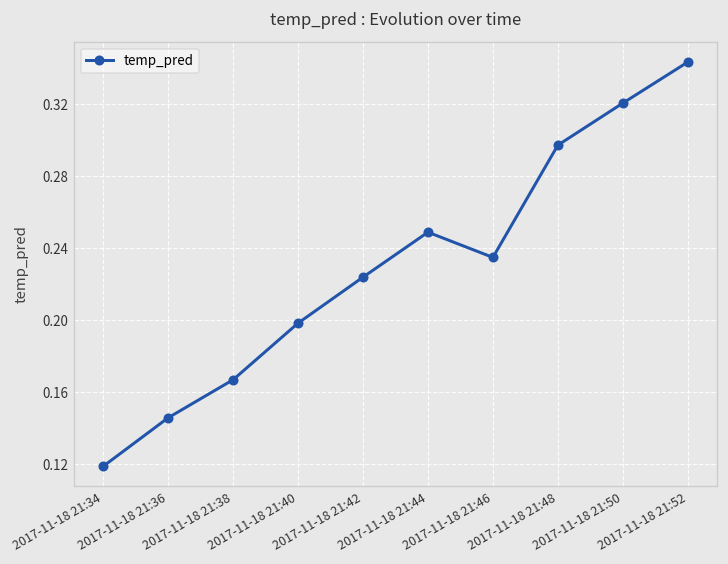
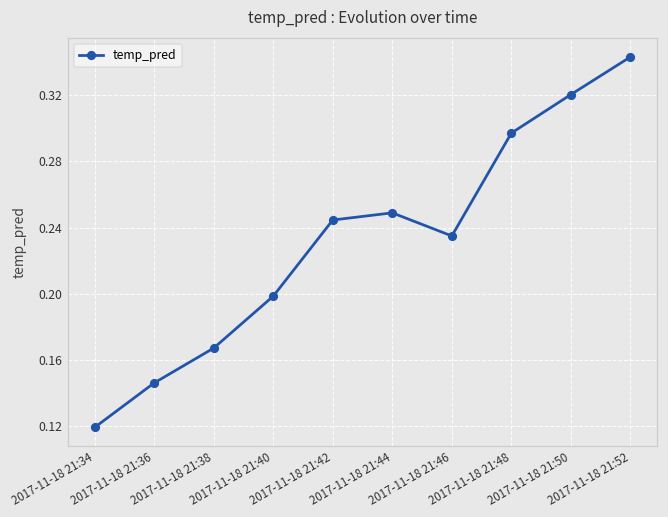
2017-11-18 21:42: 0.224 -> 0.245
